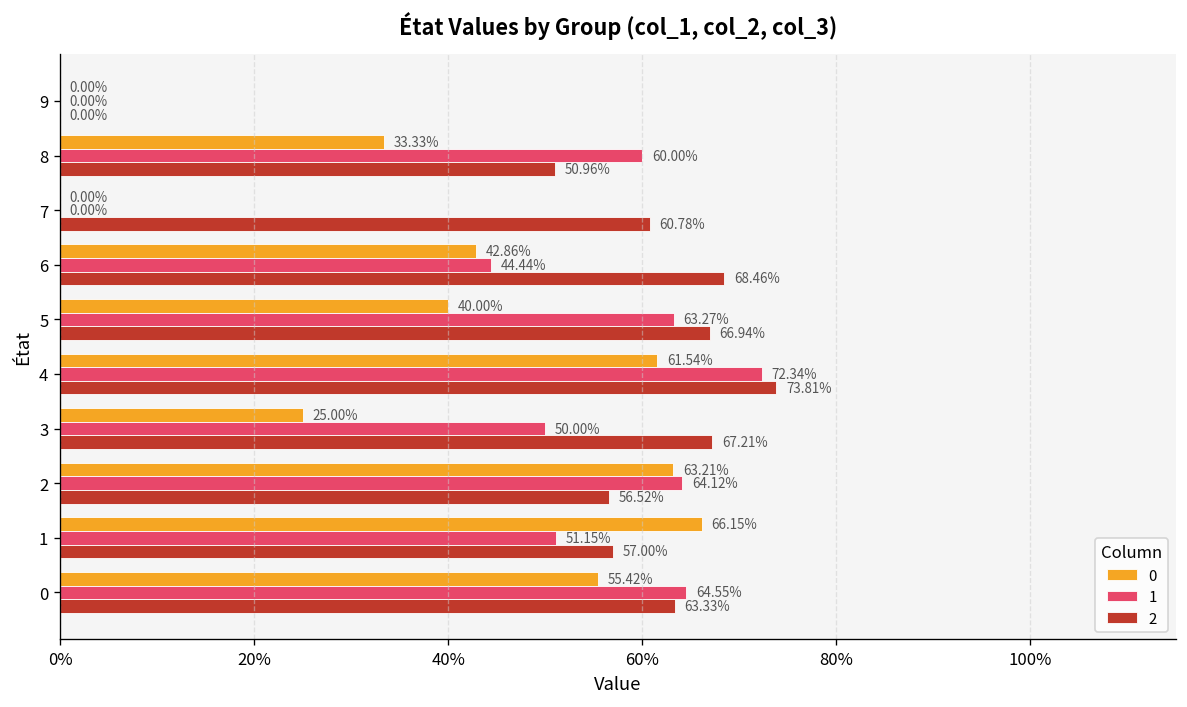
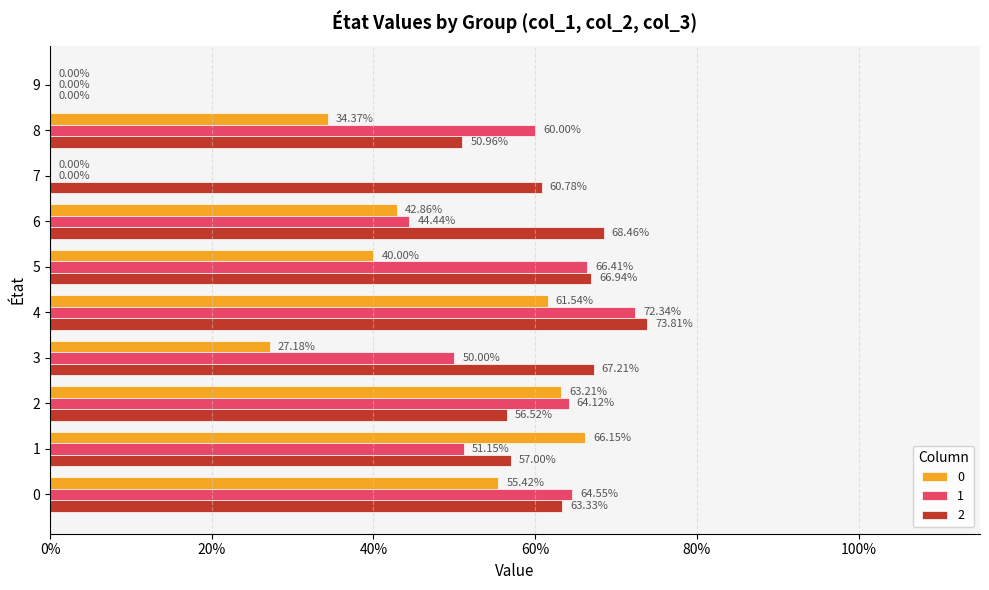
0, 8: 33.33% -> 34.37%
1, 5: 63.27% -> 66.41%
0, 3: 25.00% -> 27.18%
